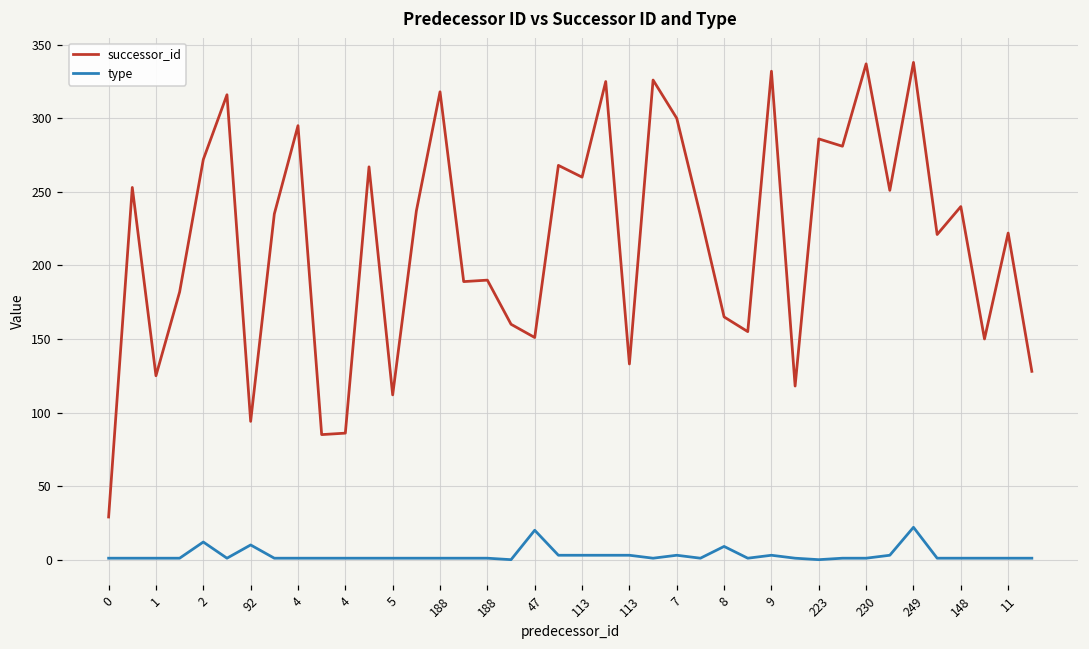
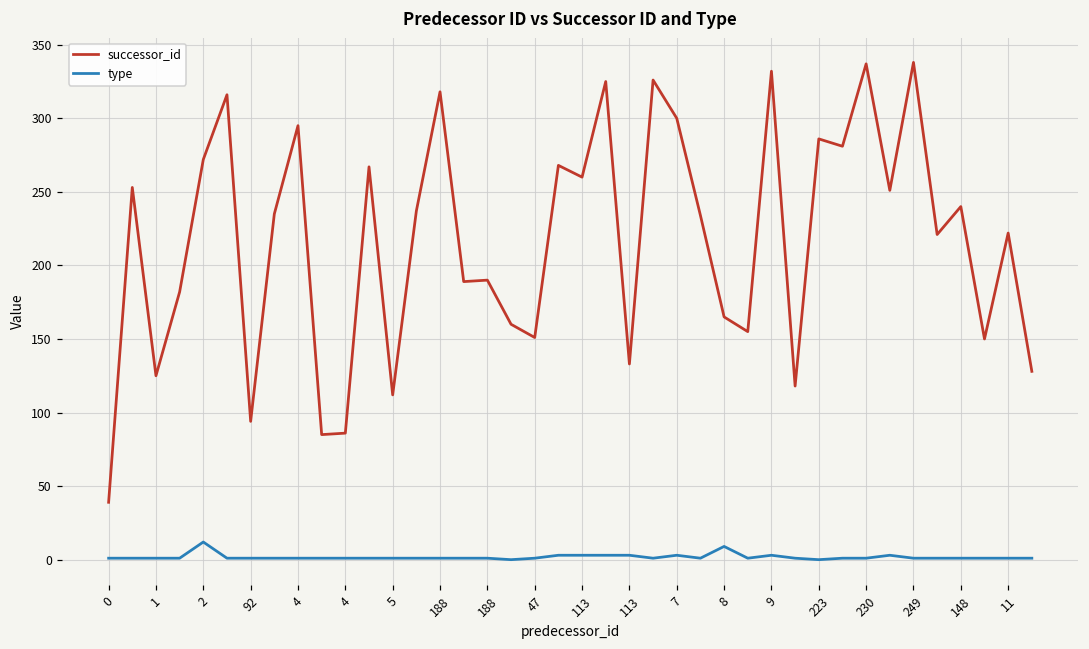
successor_id, 0: 29 -> 39
type, 92: 10 -> 1
type, 47: 20 -> 1
type, 249: 22 -> 1
